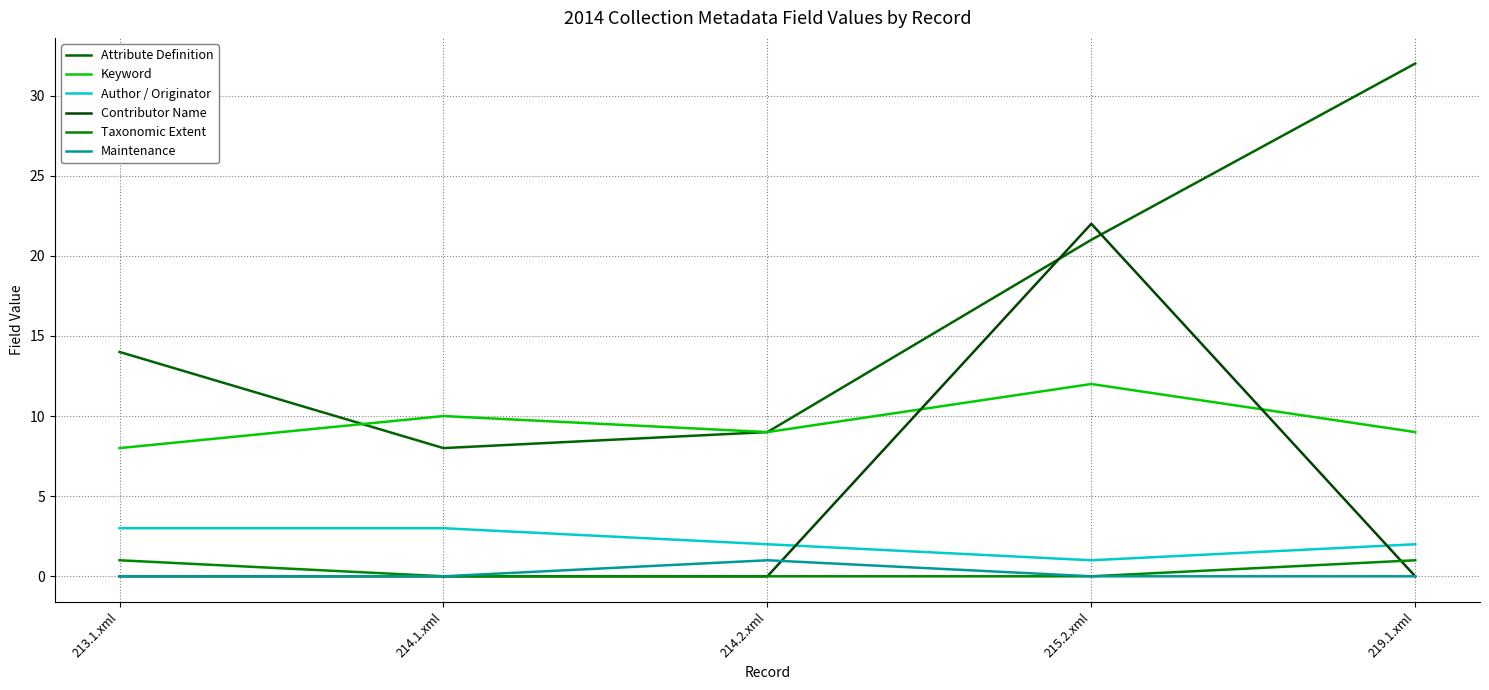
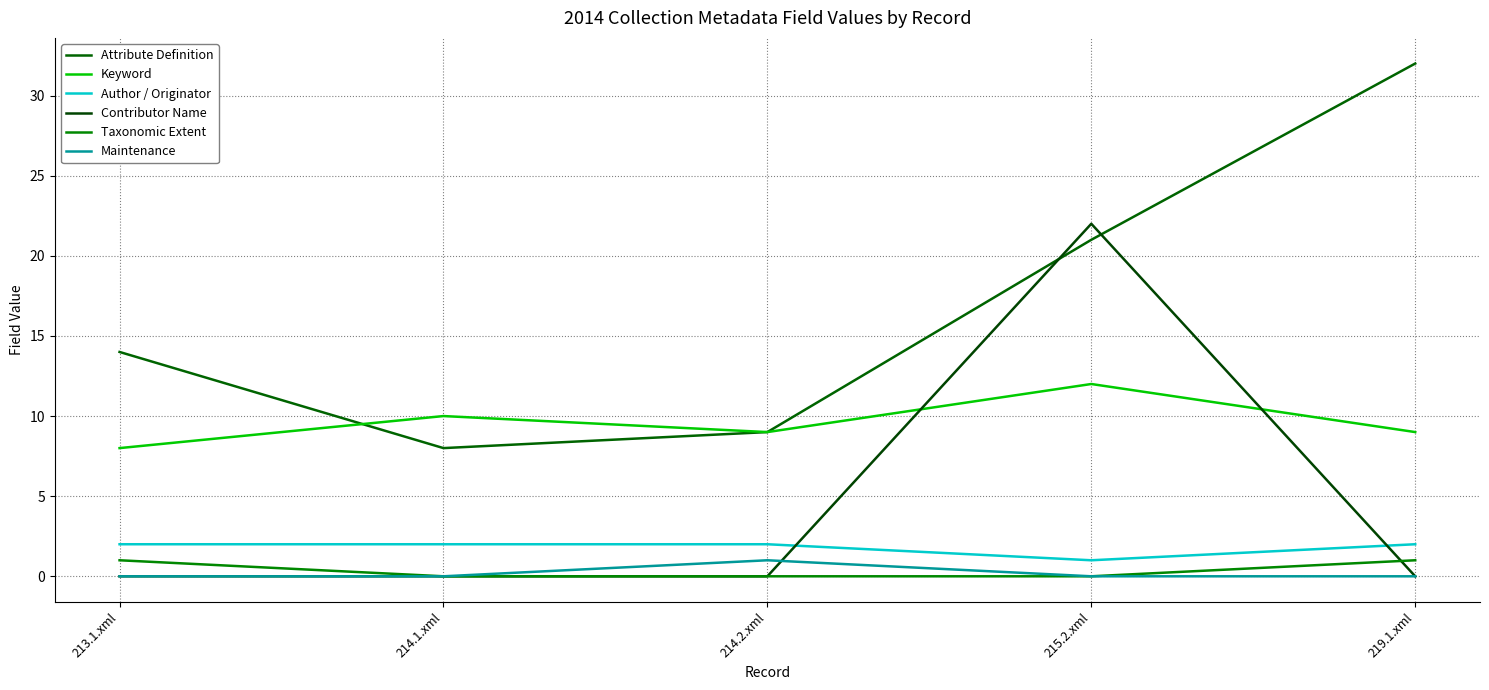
Author / Originator, 213.1.xml: 3 -> 2
Author / Originator, 214.1.xml: 3 -> 2
